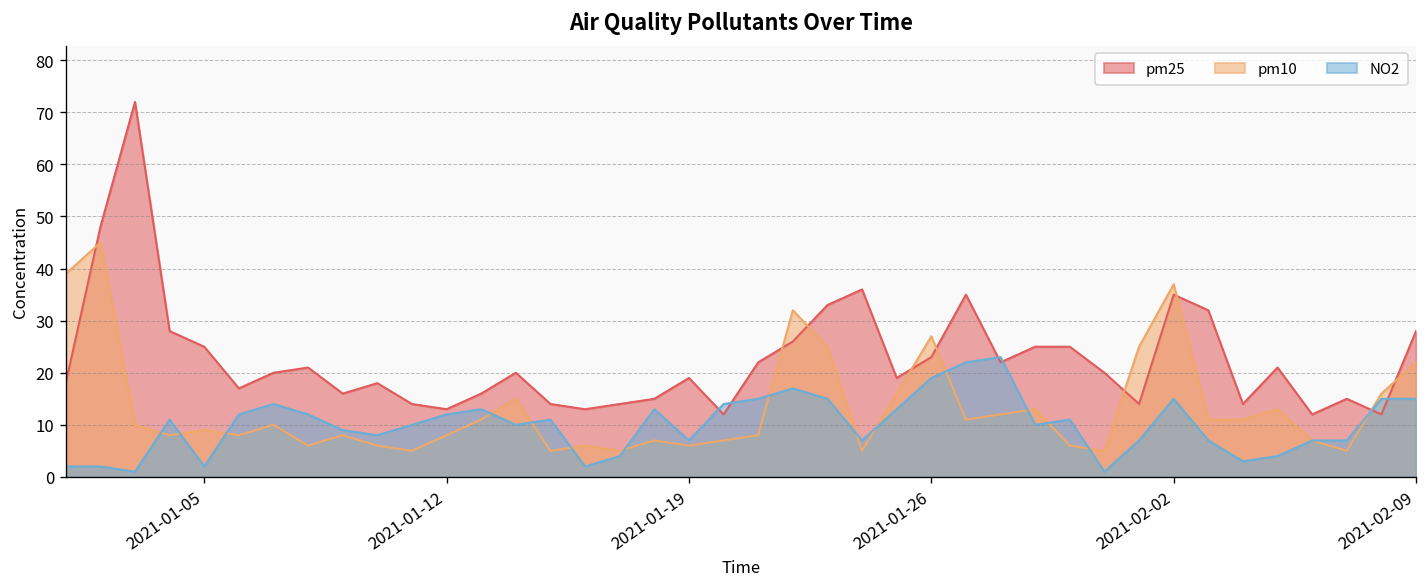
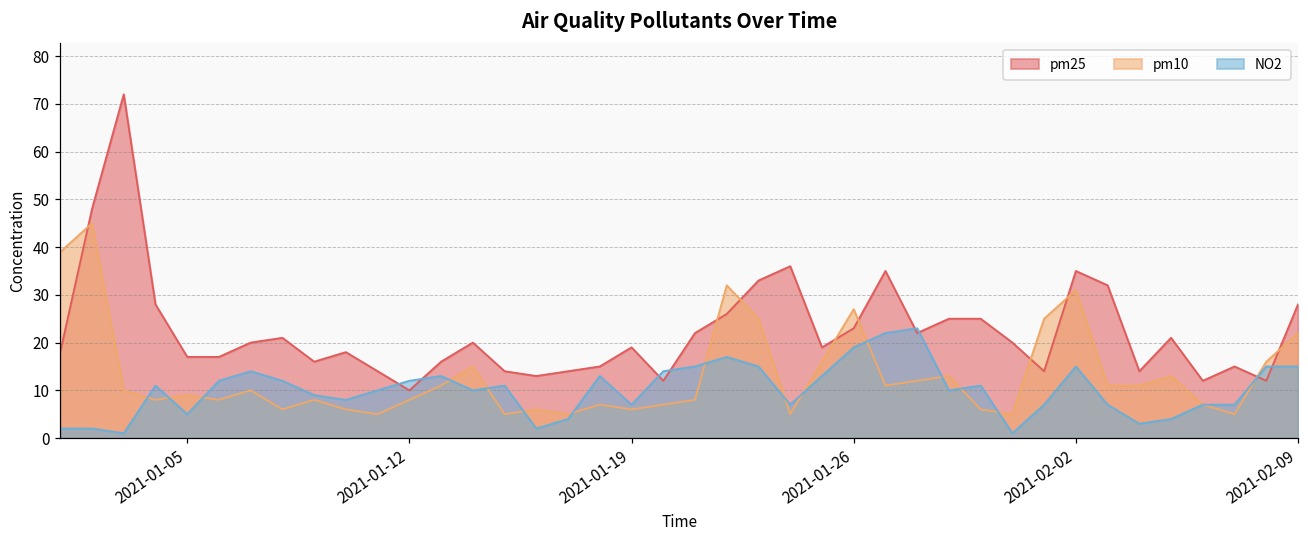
pm25, 2021-01-05: 25 -> 17
NO2, 2021-01-05: 2 -> 5
pm25, 2021-01-12: 13 -> 10
pm10, 2021-02-02: 37 -> 31
